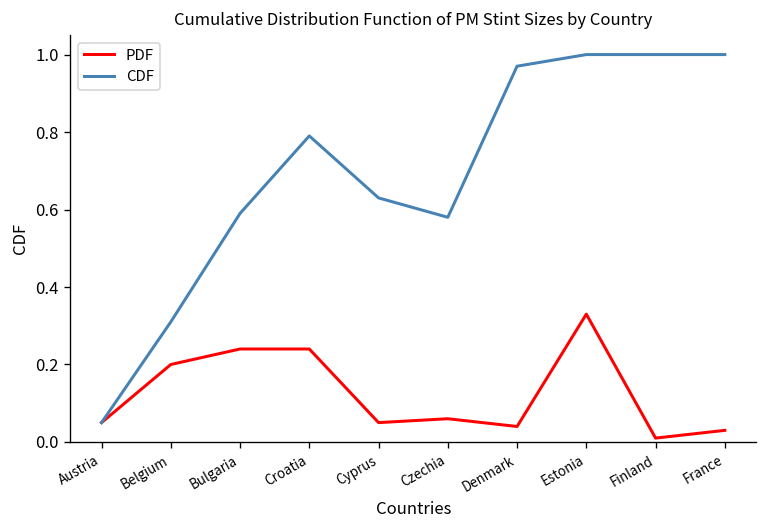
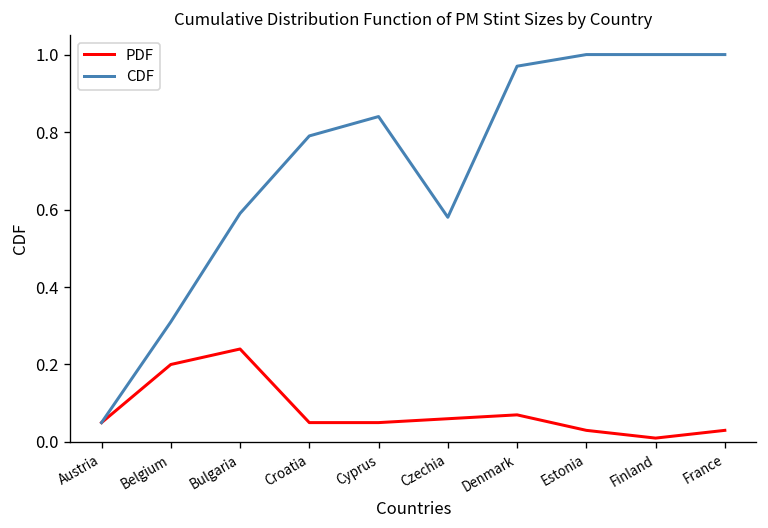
PDF, Croatia: 0.24 -> 0.05
CDF, Cyprus: 0.63 -> 0.84
PDF, Denmark: 0.04 -> 0.07
PDF, Estonia: 0.33 -> 0.03
